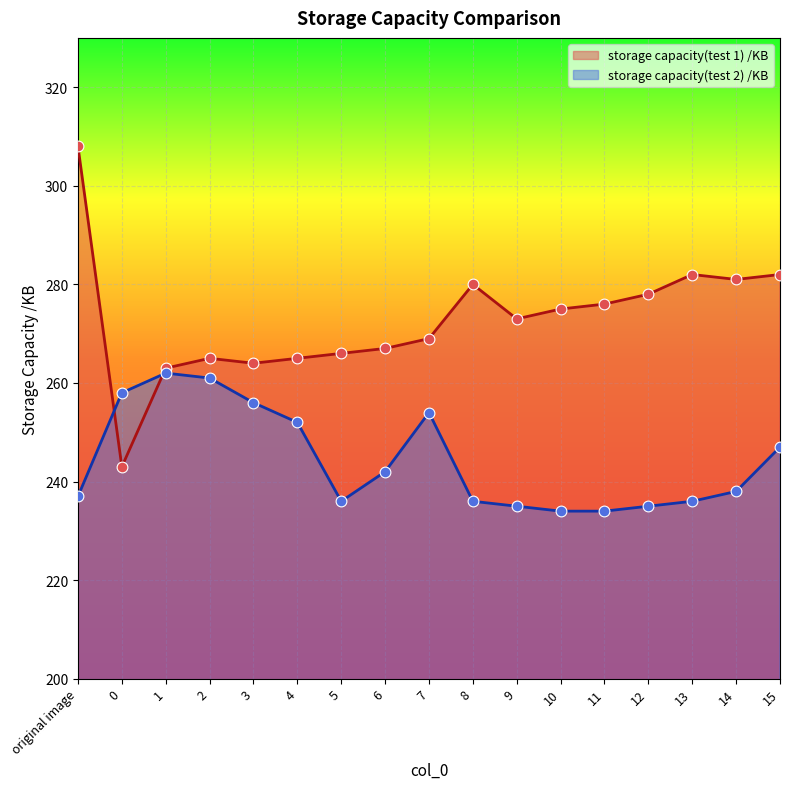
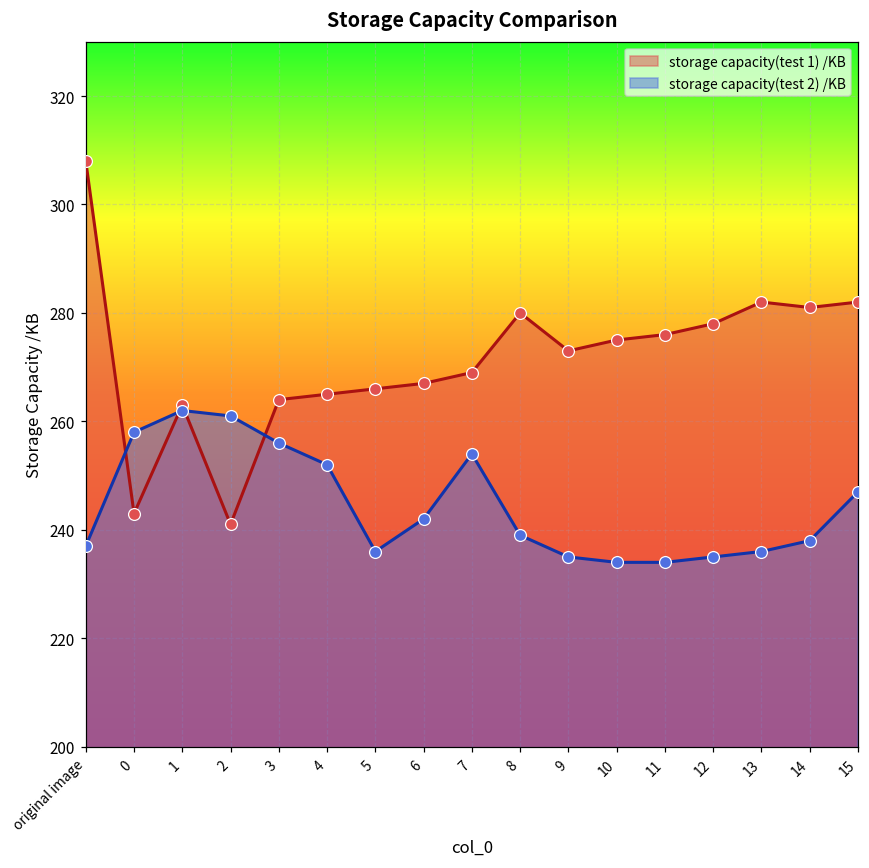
storage capacity(test 1) /KB, 2: 265 -> 241
storage capacity(test 2) /KB, 8: 236 -> 239
